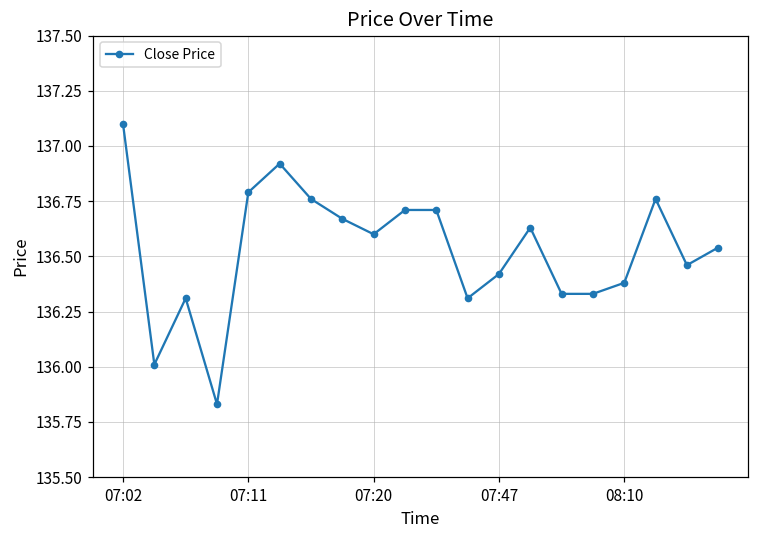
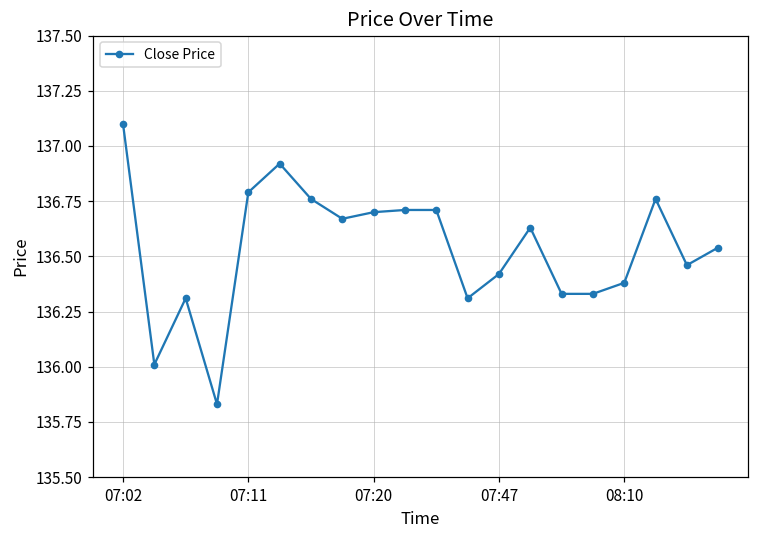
07:20: 136.6 -> 136.7
